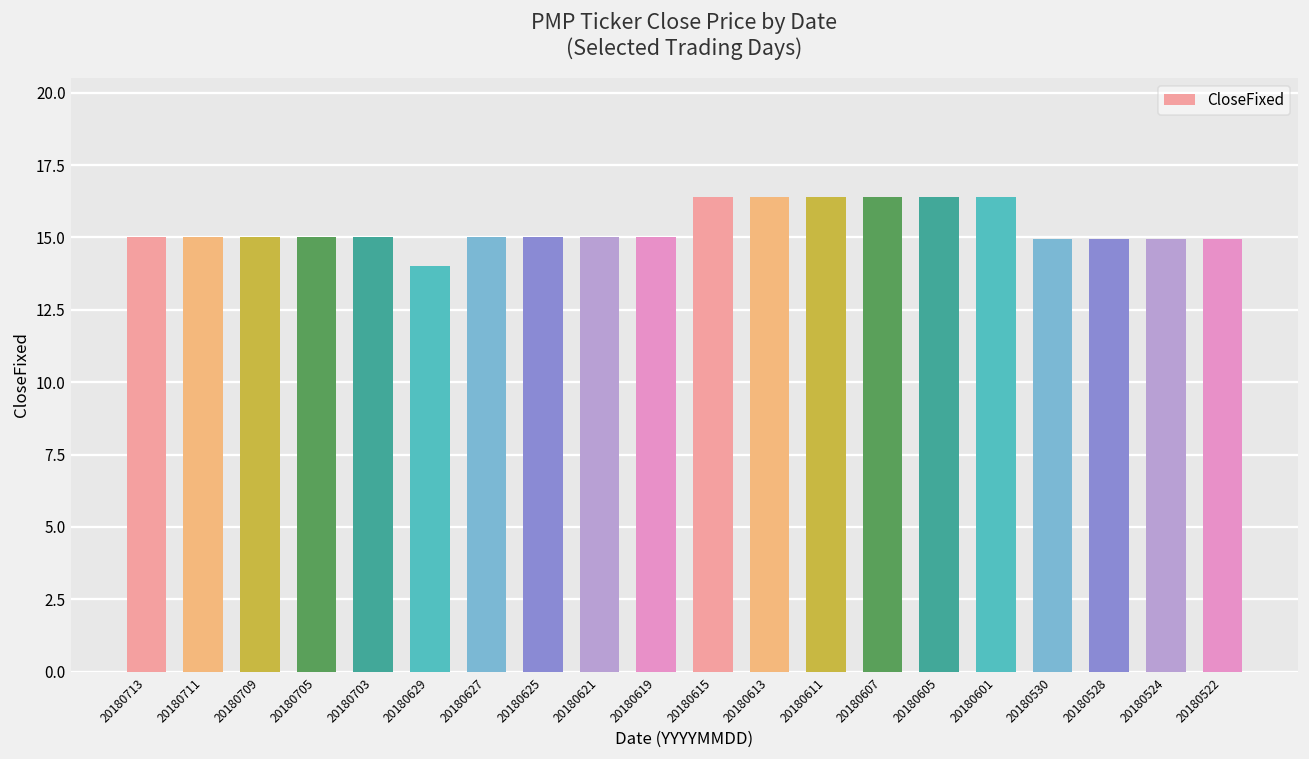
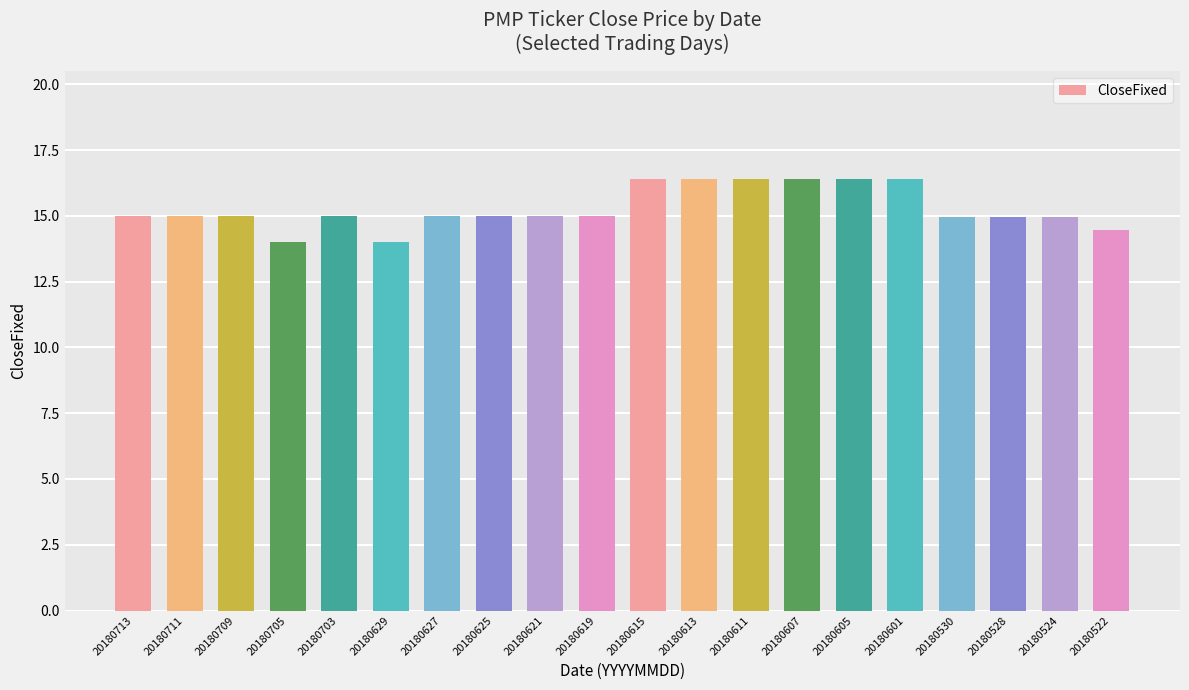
20180705: 15 -> 14
20180522: 15.0 -> 14.5
